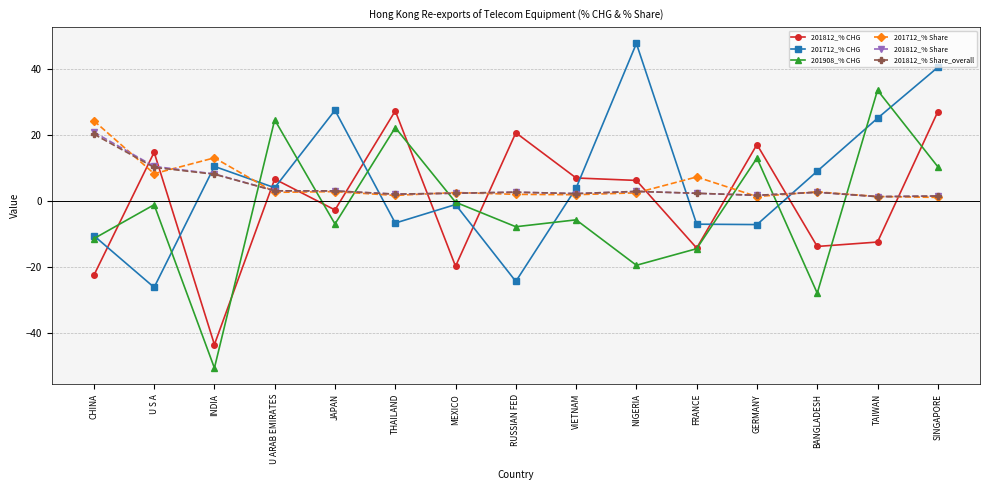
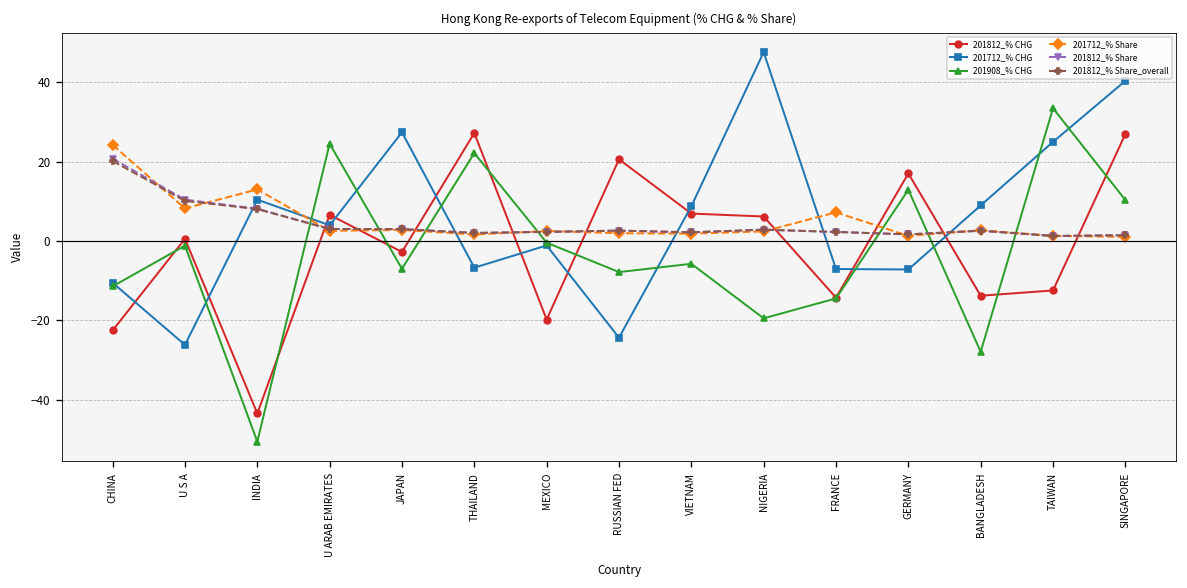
201812_% CHG, U S A: 15 -> 1
201712_% CHG, VIETNAM: 4 -> 9
